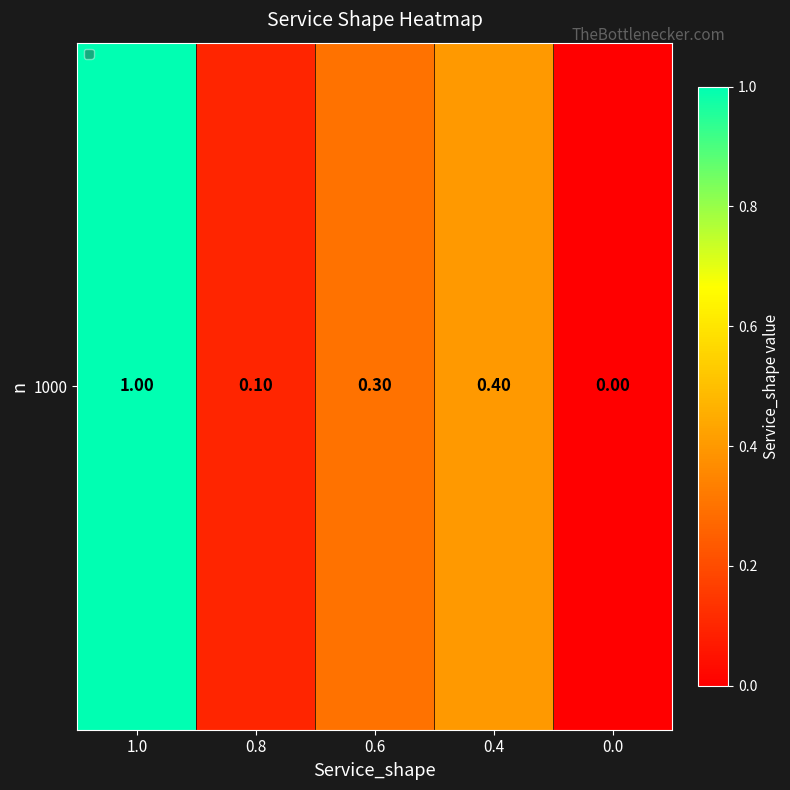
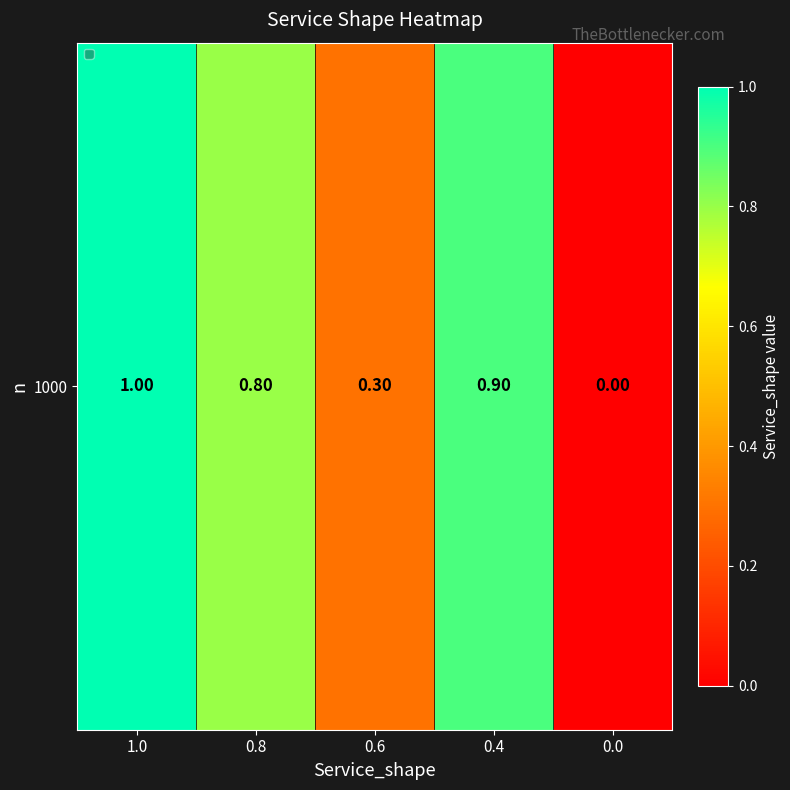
1000, 0.8: 0.10 -> 0.80
1000, 0.4: 0.40 -> 0.90
